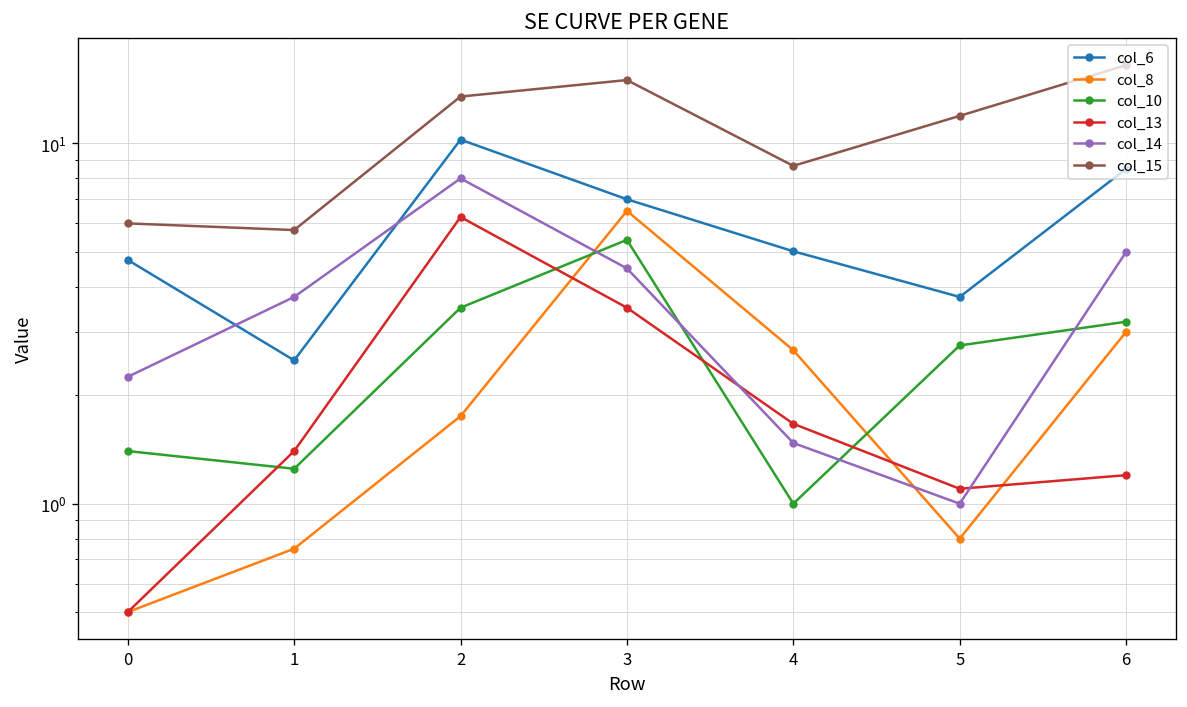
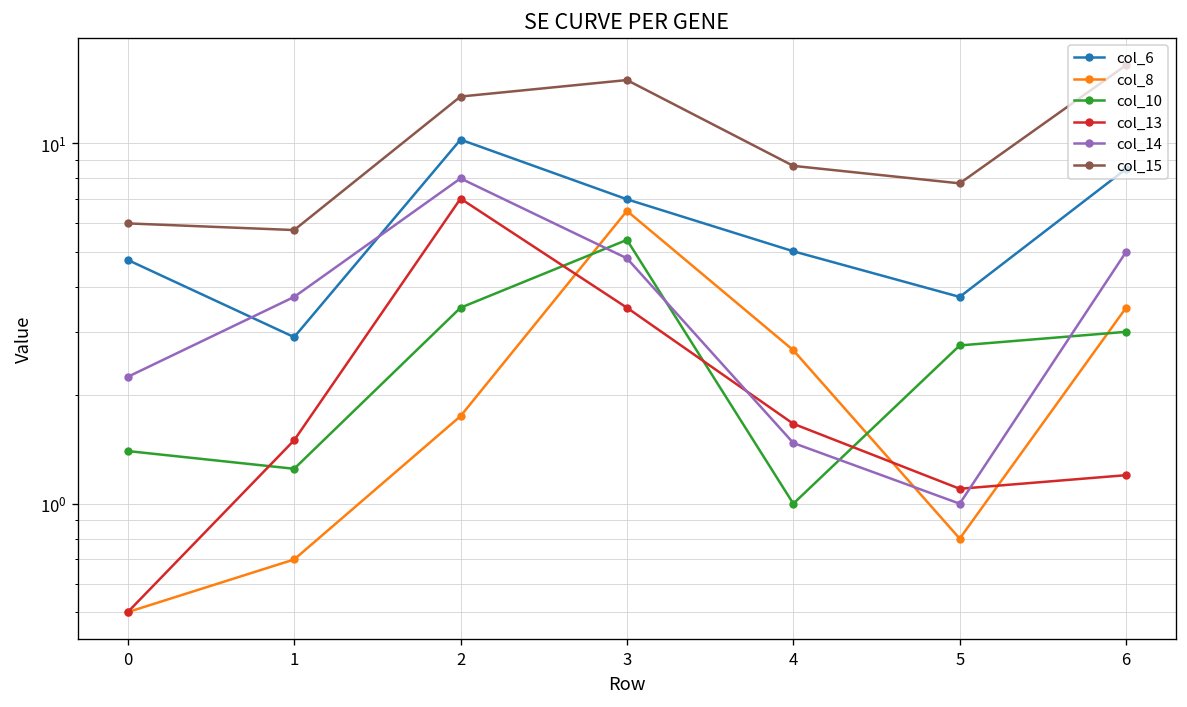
col_6, 1: 2.5 -> 2.9
col_8, 1: 0.75 -> 0.70
col_13, 1: 1.4 -> 1.5
col_13, 2: 6.3 -> 7.0
col_14, 3: 4.5 -> 4.8
col_15, 5: 11.9 -> 7.8
col_8, 6: 3.0 -> 3.5
col_10, 6: 3.2 -> 3.0
